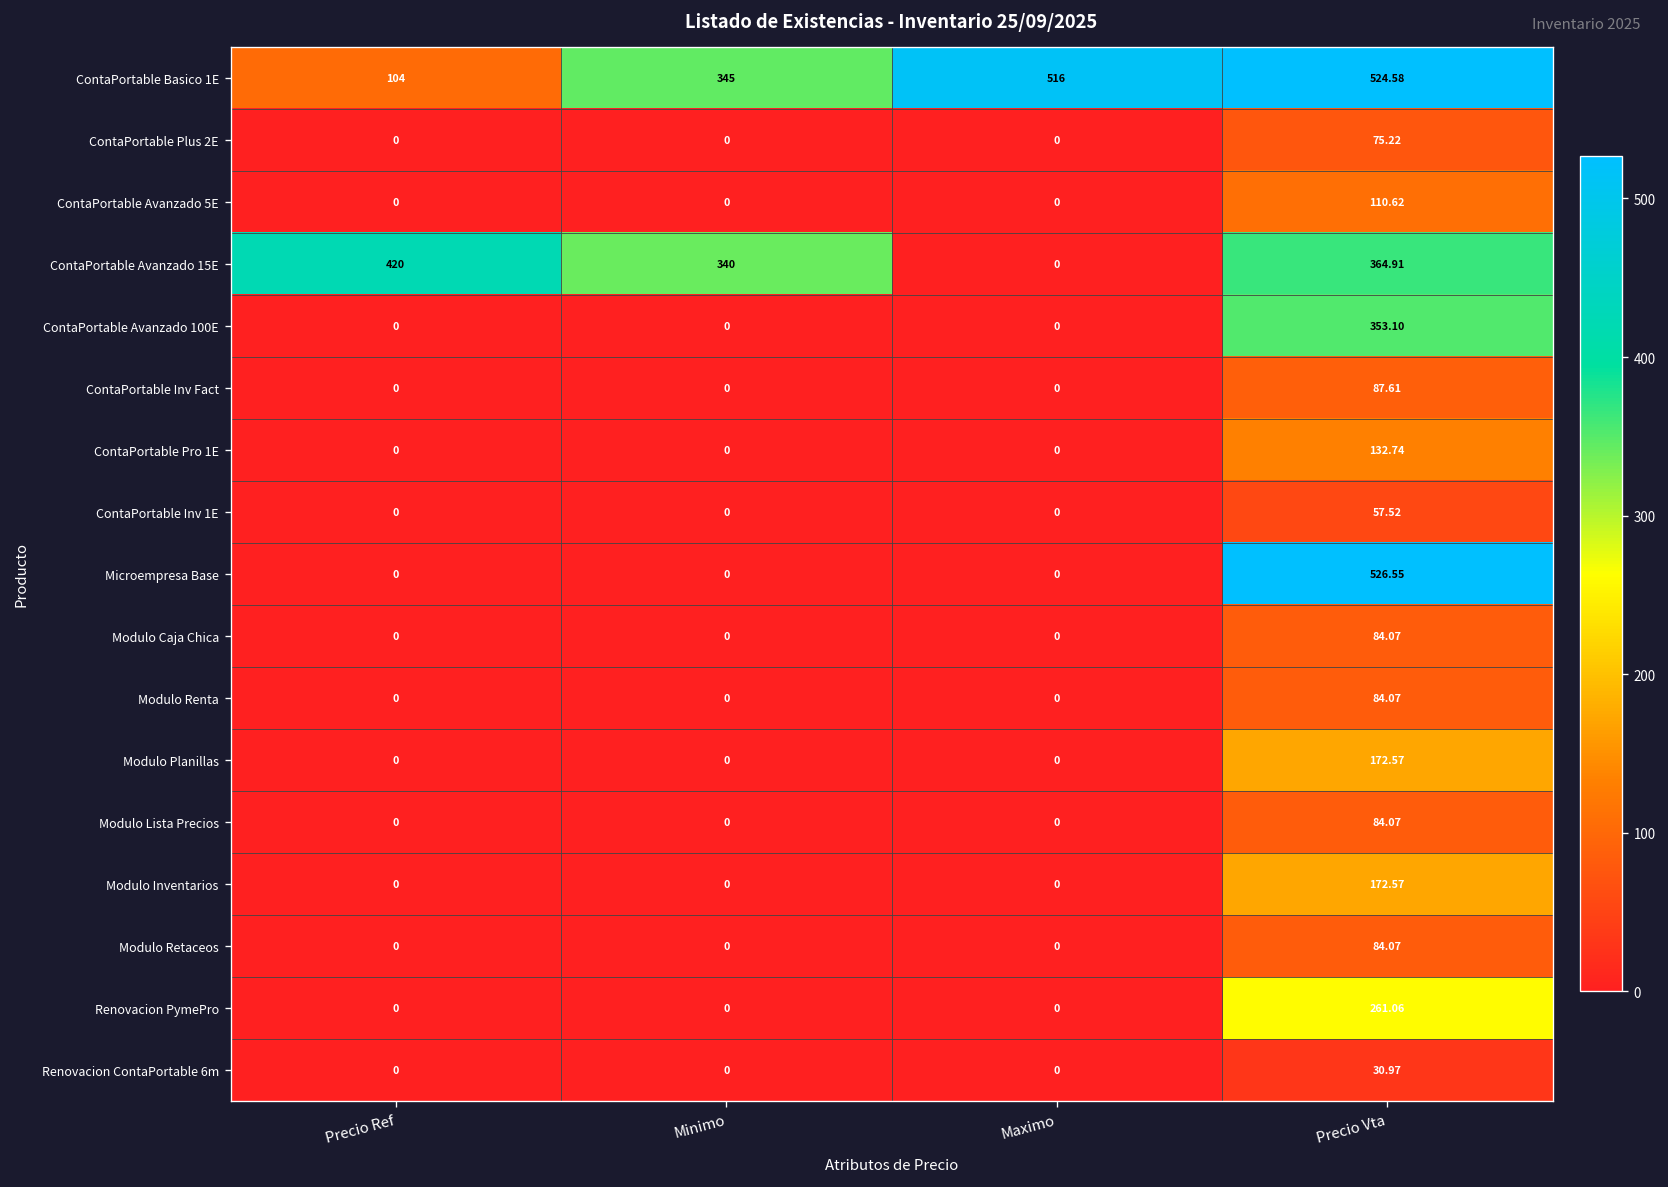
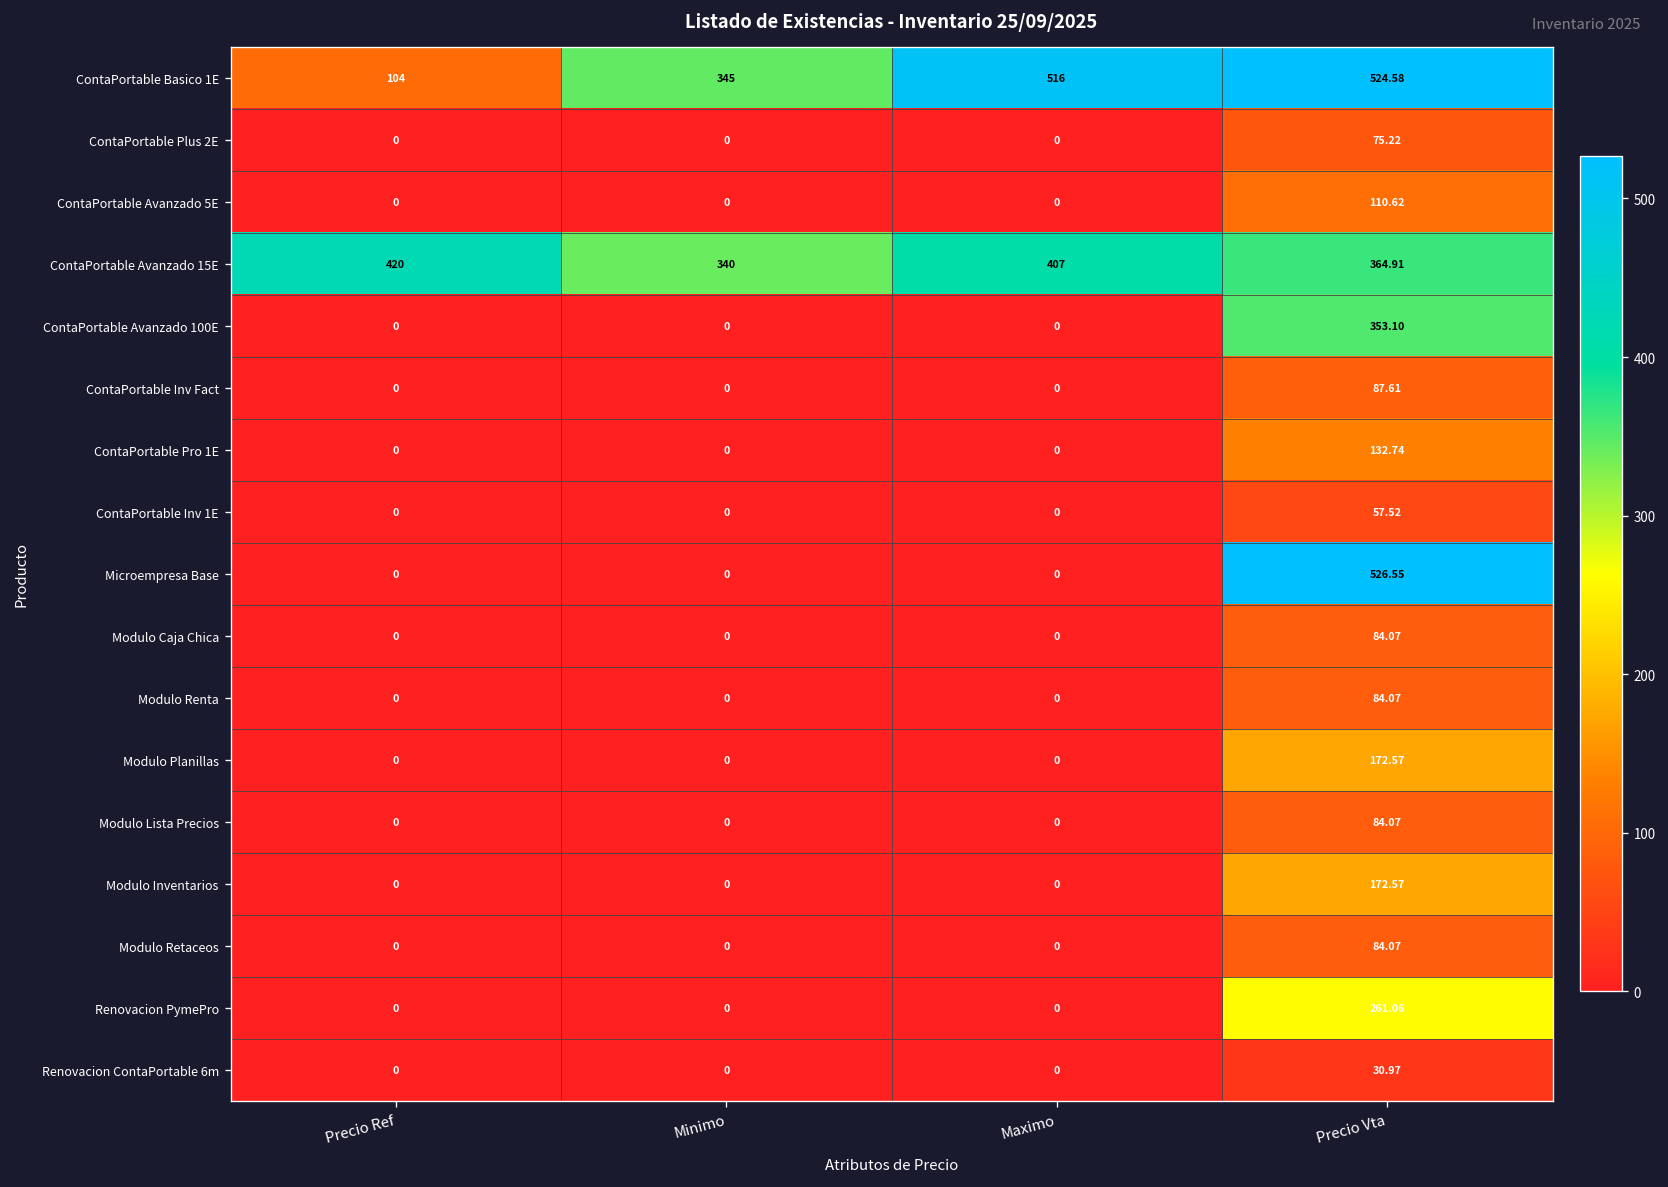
ContaPortable Avanzado 15E, Maximo: 0 -> 407
